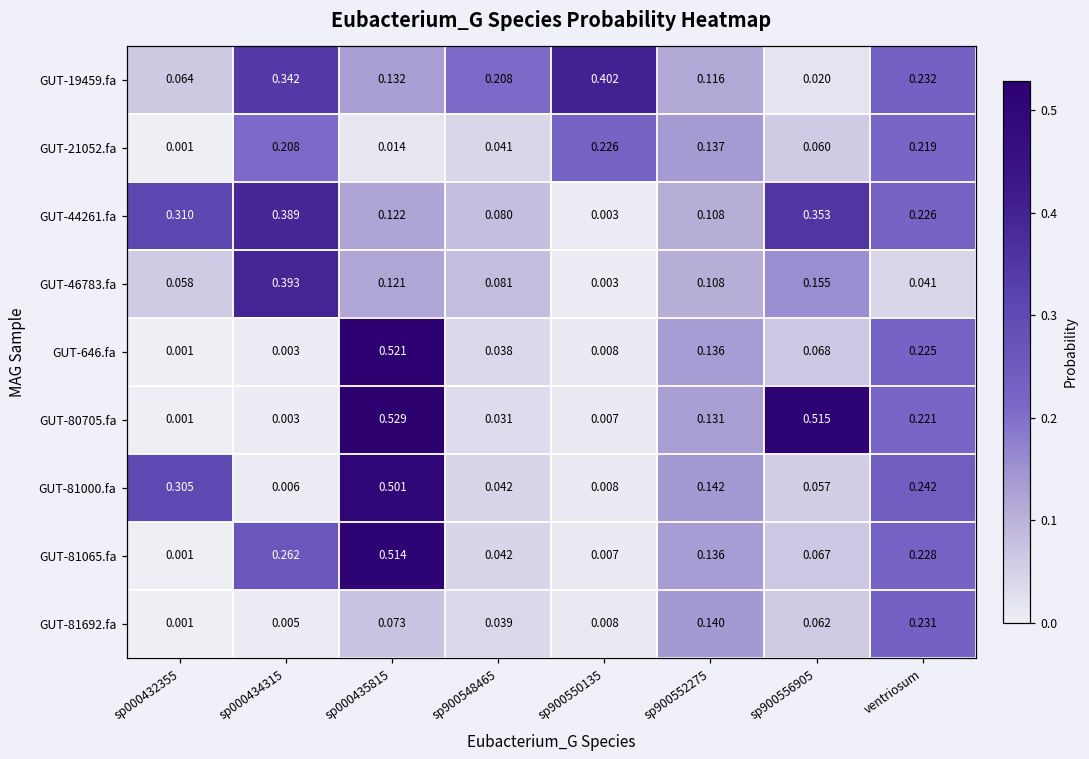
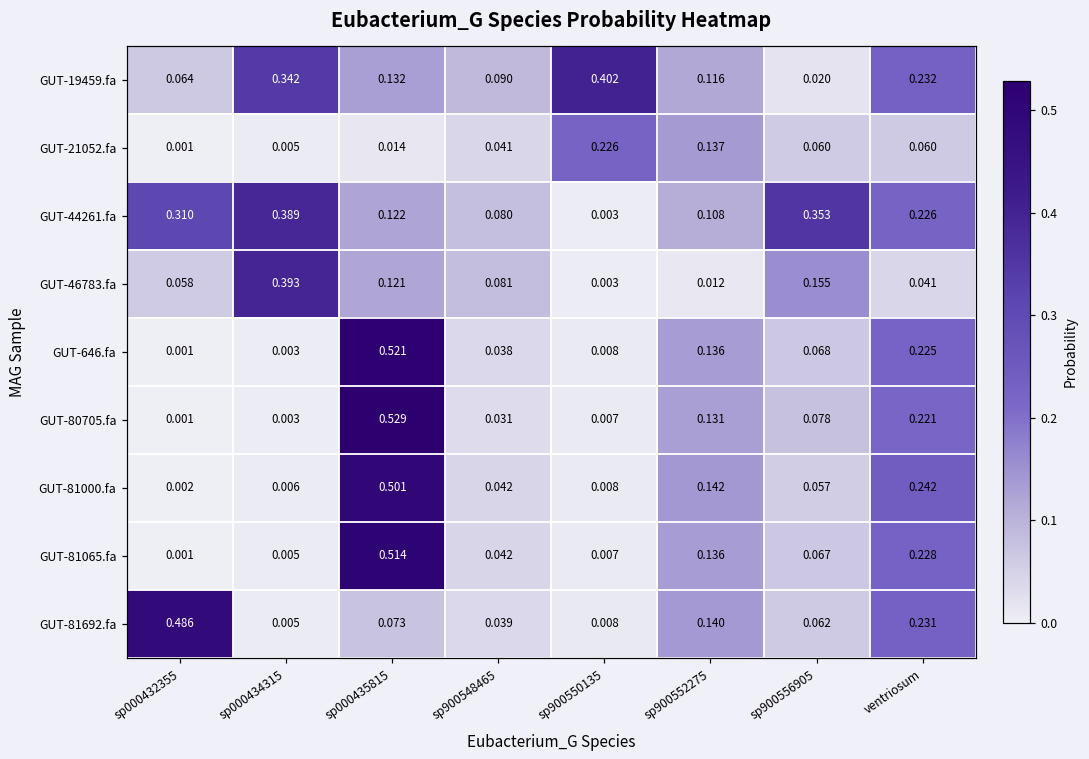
GUT-19459.fa, sp900548465: 0.208 -> 0.090
GUT-21052.fa, sp000434315: 0.208 -> 0.005
GUT-21052.fa, ventriosum: 0.219 -> 0.060
GUT-46783.fa, sp900552275: 0.108 -> 0.012
GUT-80705.fa, sp900556905: 0.515 -> 0.078
GUT-81000.fa, sp000432355: 0.305 -> 0.002
GUT-81065.fa, sp000434315: 0.262 -> 0.005
GUT-81692.fa, sp000432355: 0.001 -> 0.486
